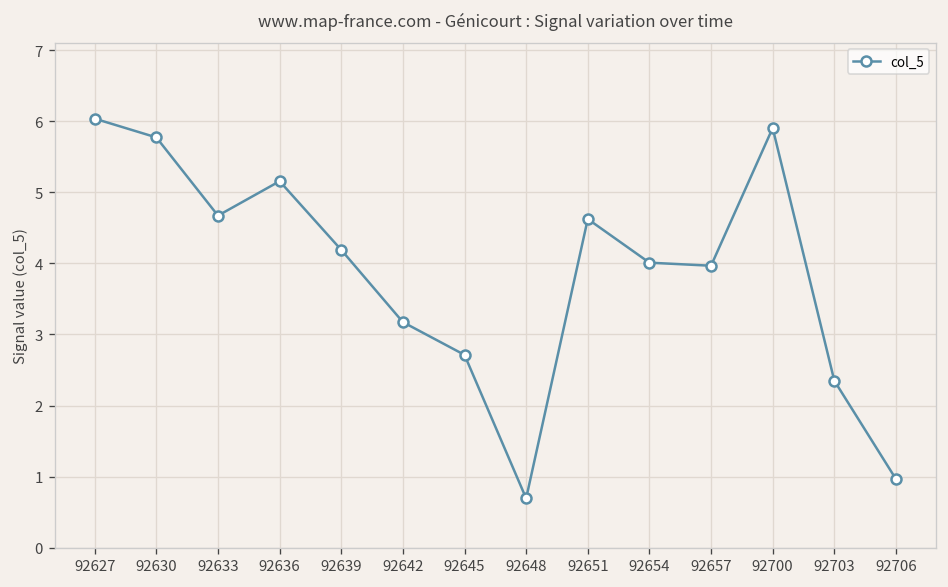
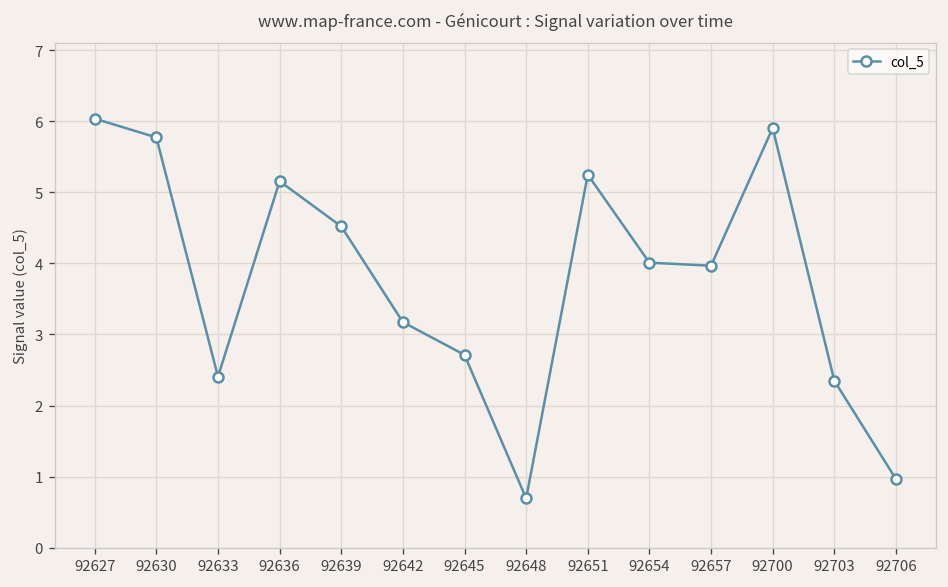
92633: 4.7 -> 2.4
92639: 4.2 -> 4.5
92651: 4.6 -> 5.2
